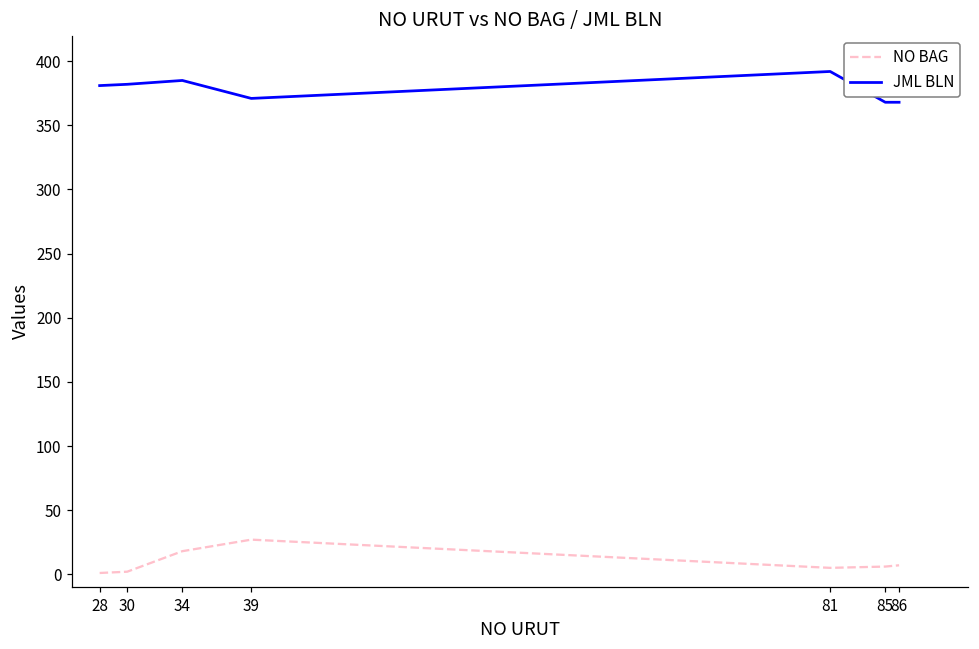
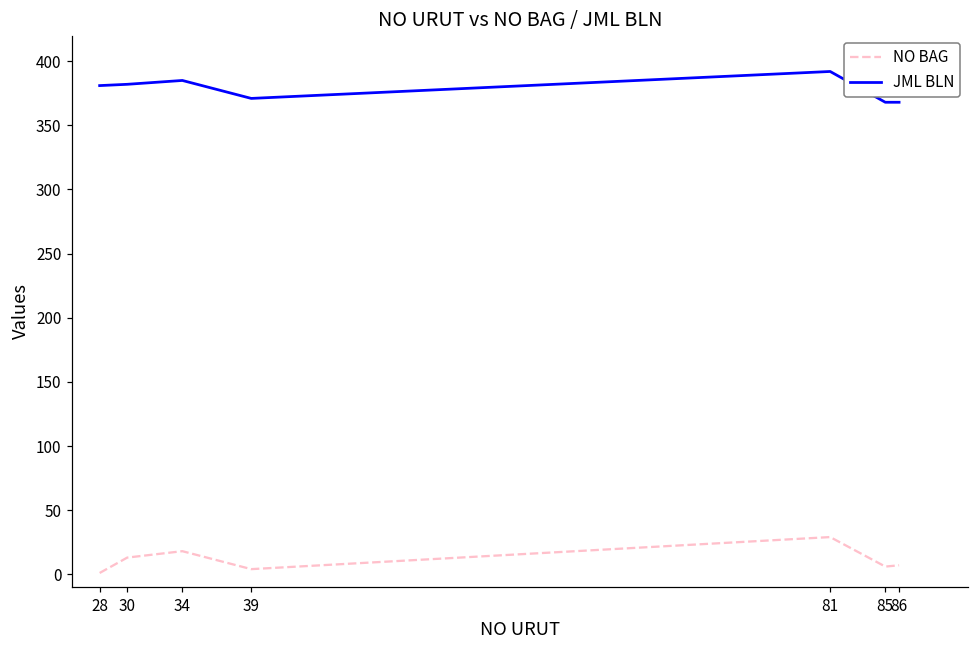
NO BAG, 30: 2 -> 13
NO BAG, 39: 27 -> 4
NO BAG, 81: 5 -> 29
